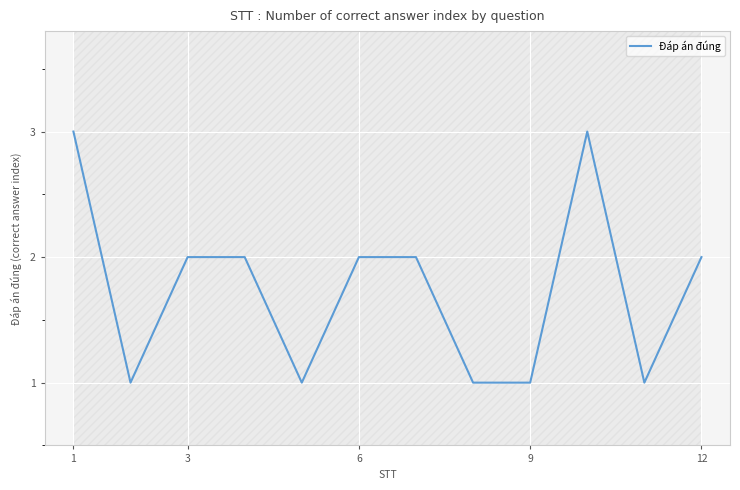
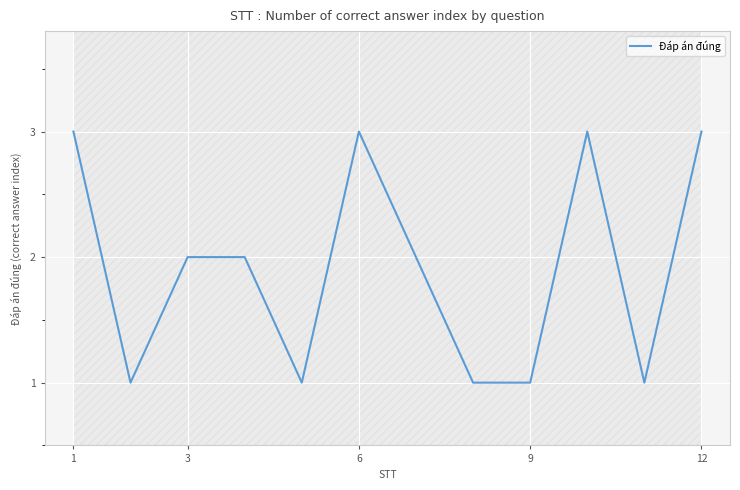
Đáp án đúng, 6: 2 -> 3
Đáp án đúng, 12: 2 -> 3
